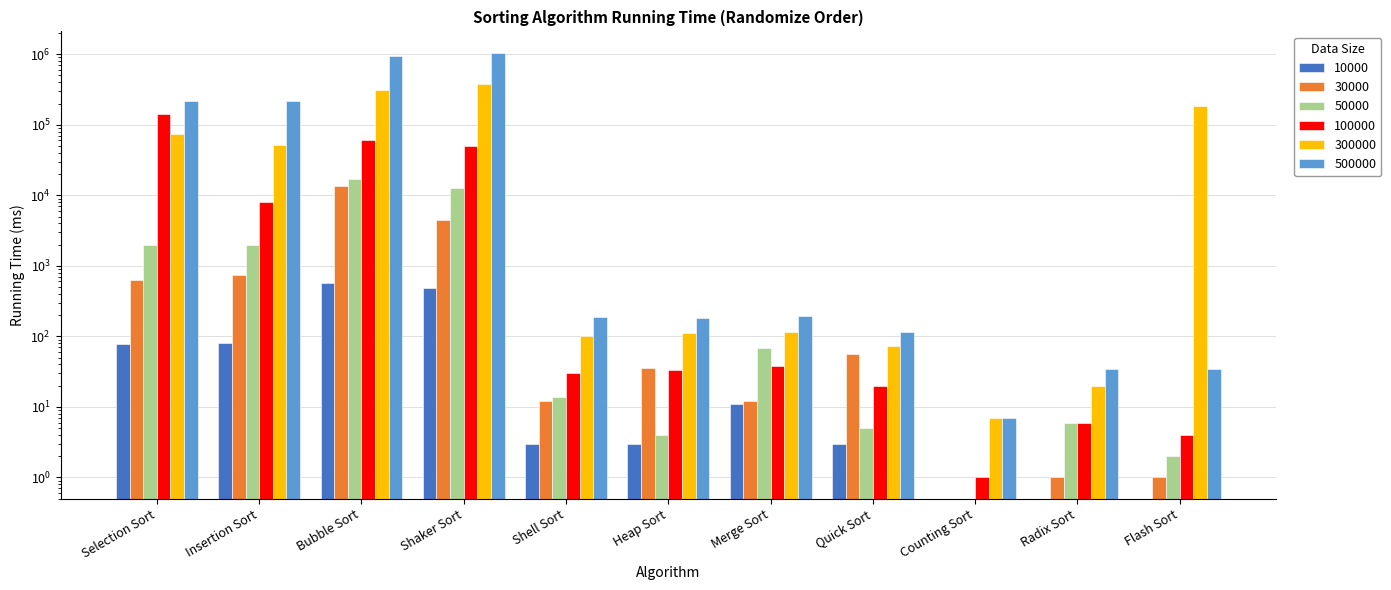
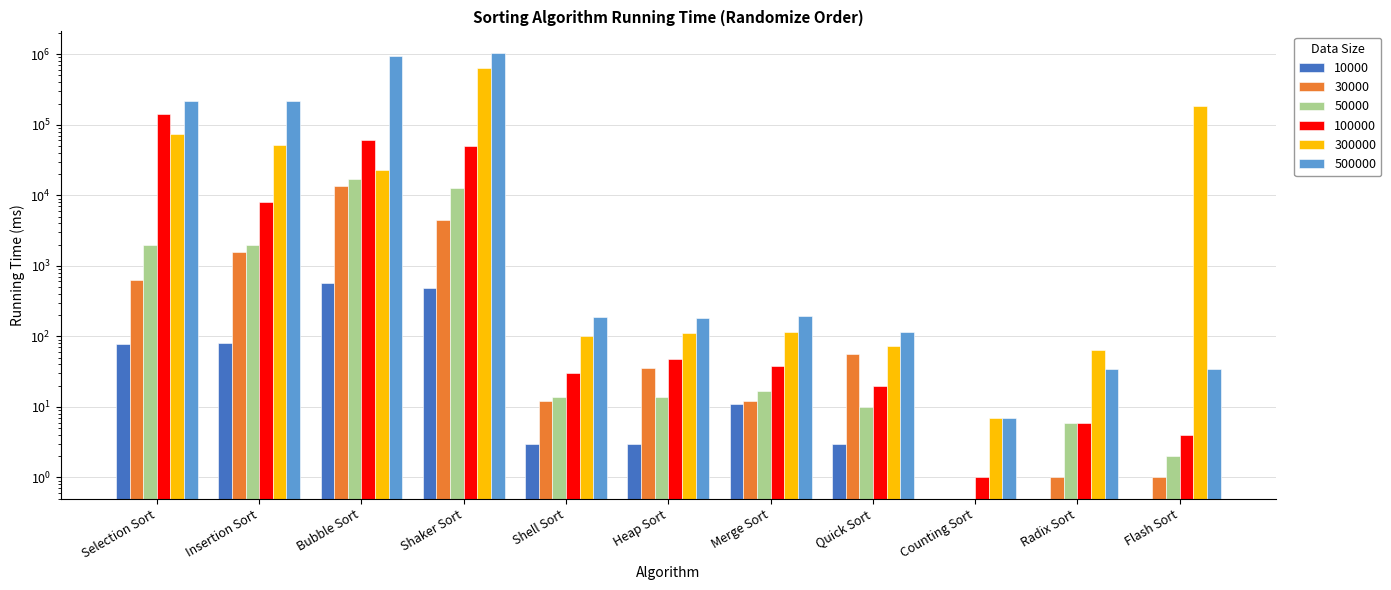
30000, Insertion Sort: 700 -> 1600
300000, Bubble Sort: 300000 -> 23000
300000, Shaker Sort: 400000 -> 600000
50000, Heap Sort: 4 -> 14
100000, Heap Sort: 30 -> 50
50000, Merge Sort: 70 -> 17
50000, Quick Sort: 5 -> 10
300000, Radix Sort: 20 -> 60
